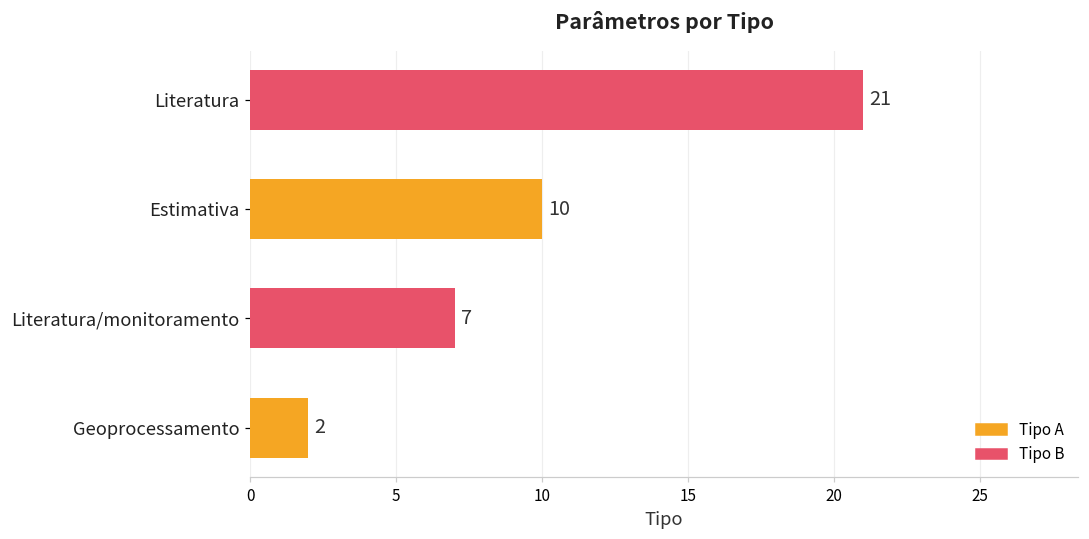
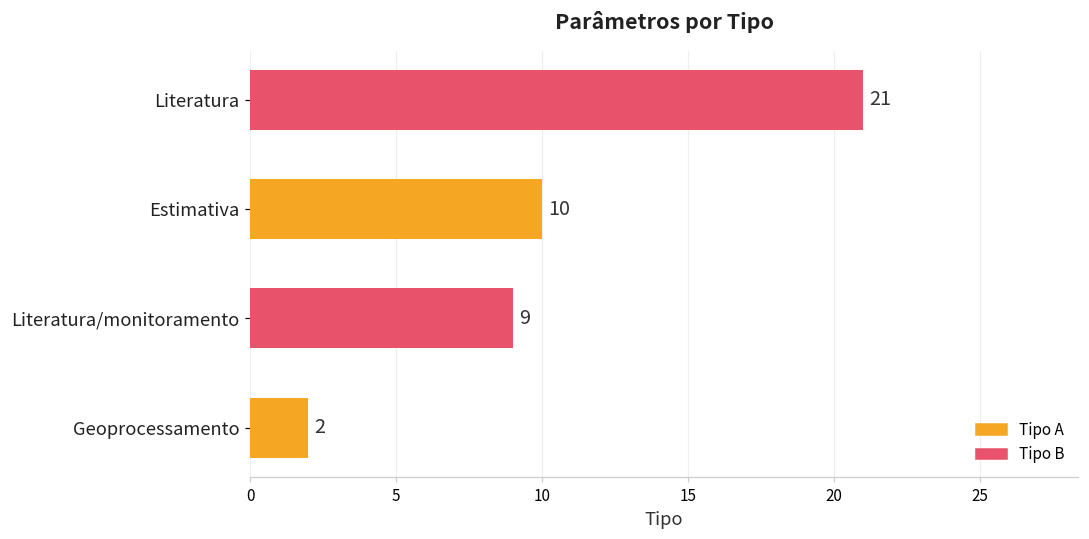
Literatura/monitoramento: 7 -> 9
